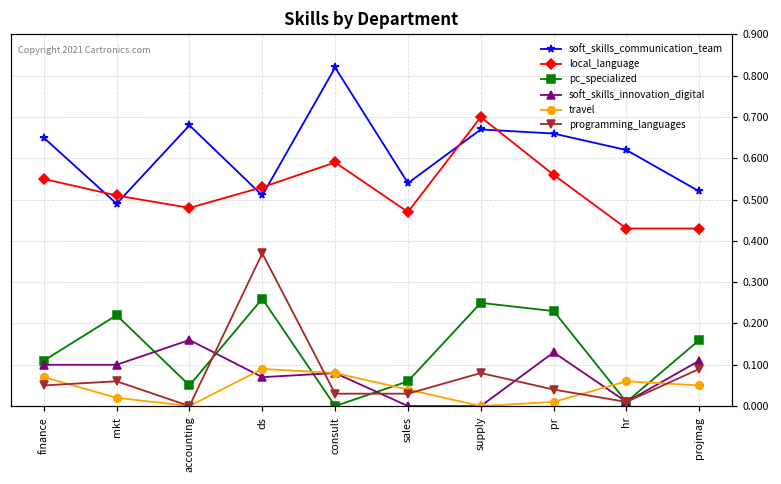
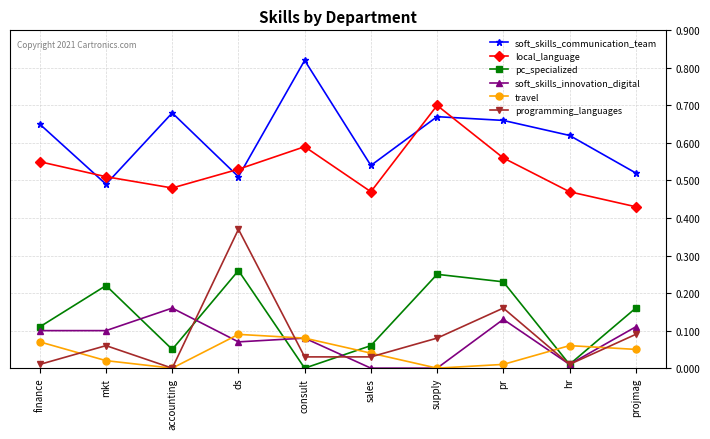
programming_languages, finance: 0.05 -> 0.01
programming_languages, pr: 0.04 -> 0.16
local_language, hr: 0.43 -> 0.47
